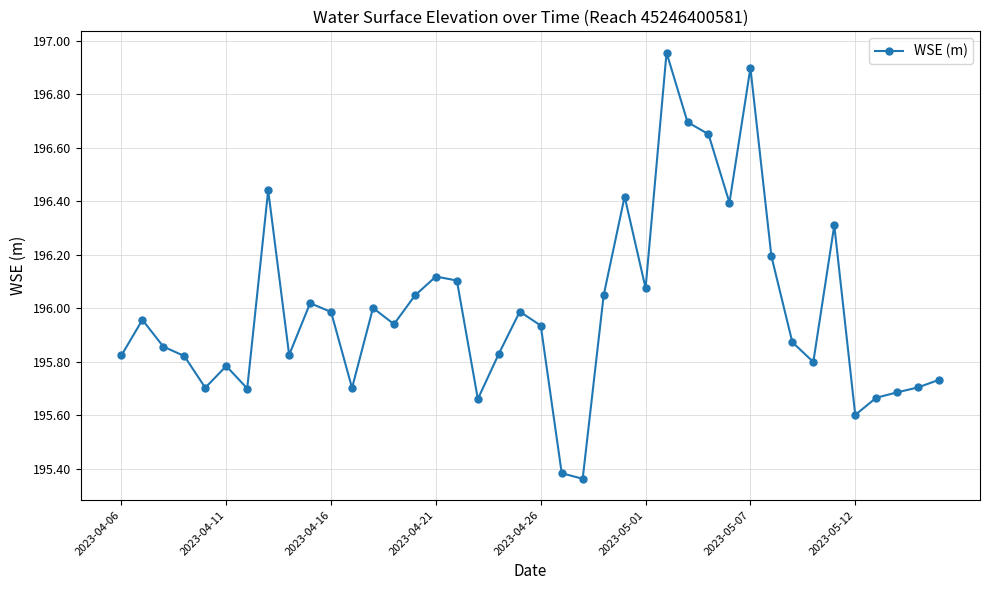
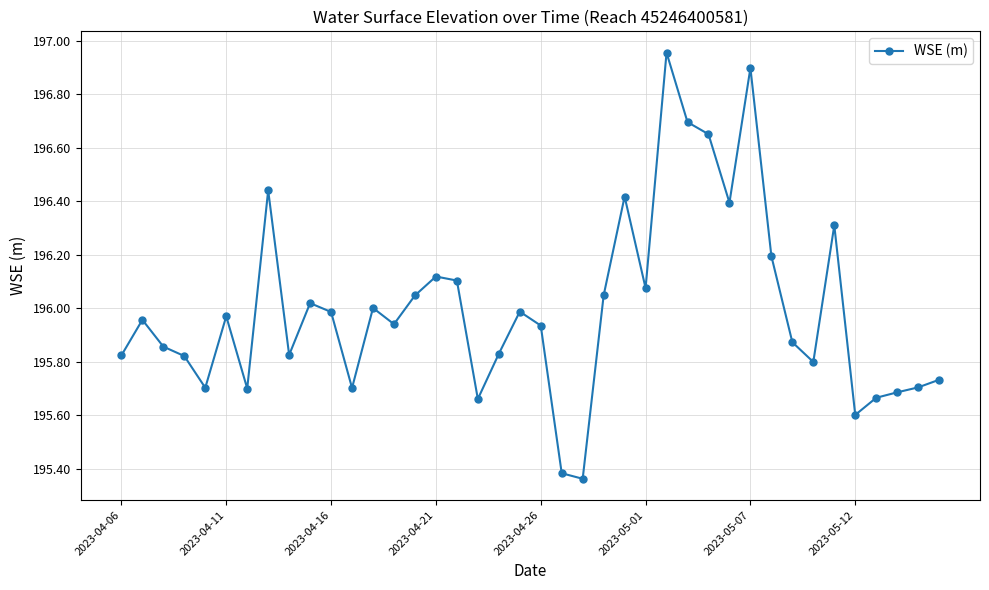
2023-04-11: 195.78 -> 195.97
